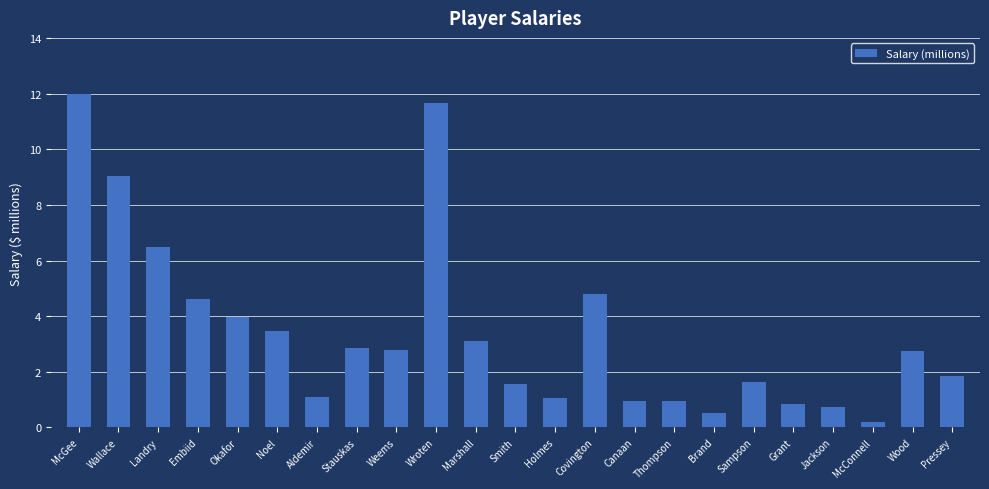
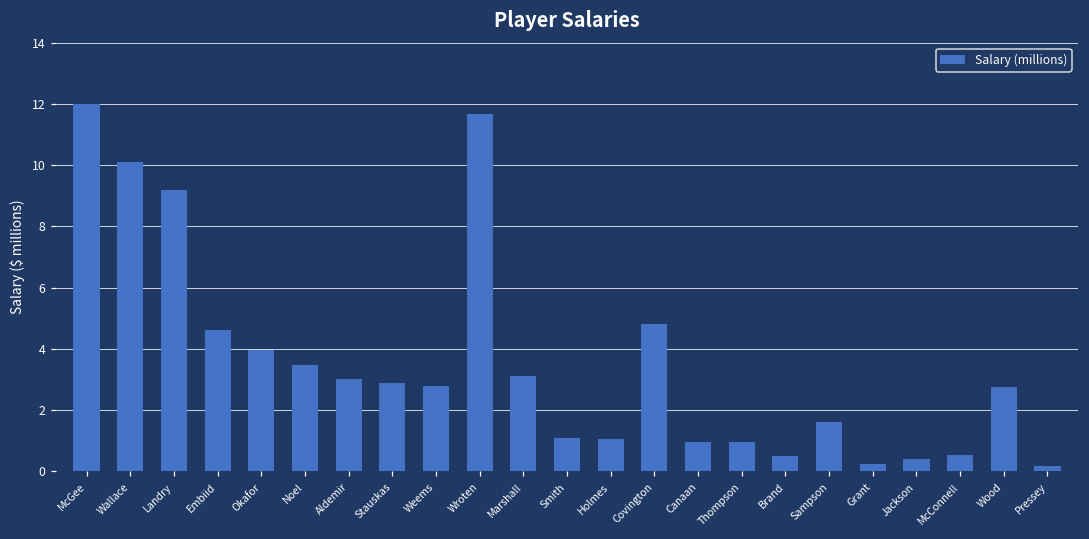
Wallace: 9.0 -> 10.1
Landry: 6.5 -> 9.2
Aldemir: 1.1 -> 3.0
Smith: 1.6 -> 1.1
Grant: 0.8 -> 0.2
Jackson: 0.8 -> 0.4
McConnell: 0.2 -> 0.5
Pressey: 1.9 -> 0.2
